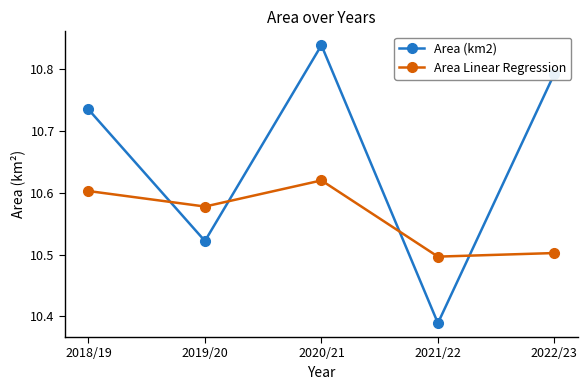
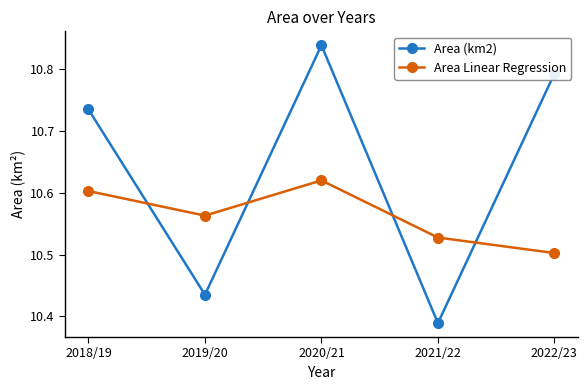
Area (km2), 2019/20: 10.52 -> 10.44
Area Linear Regression, 2019/20: 10.58 -> 10.56
Area Linear Regression, 2021/22: 10.50 -> 10.53
